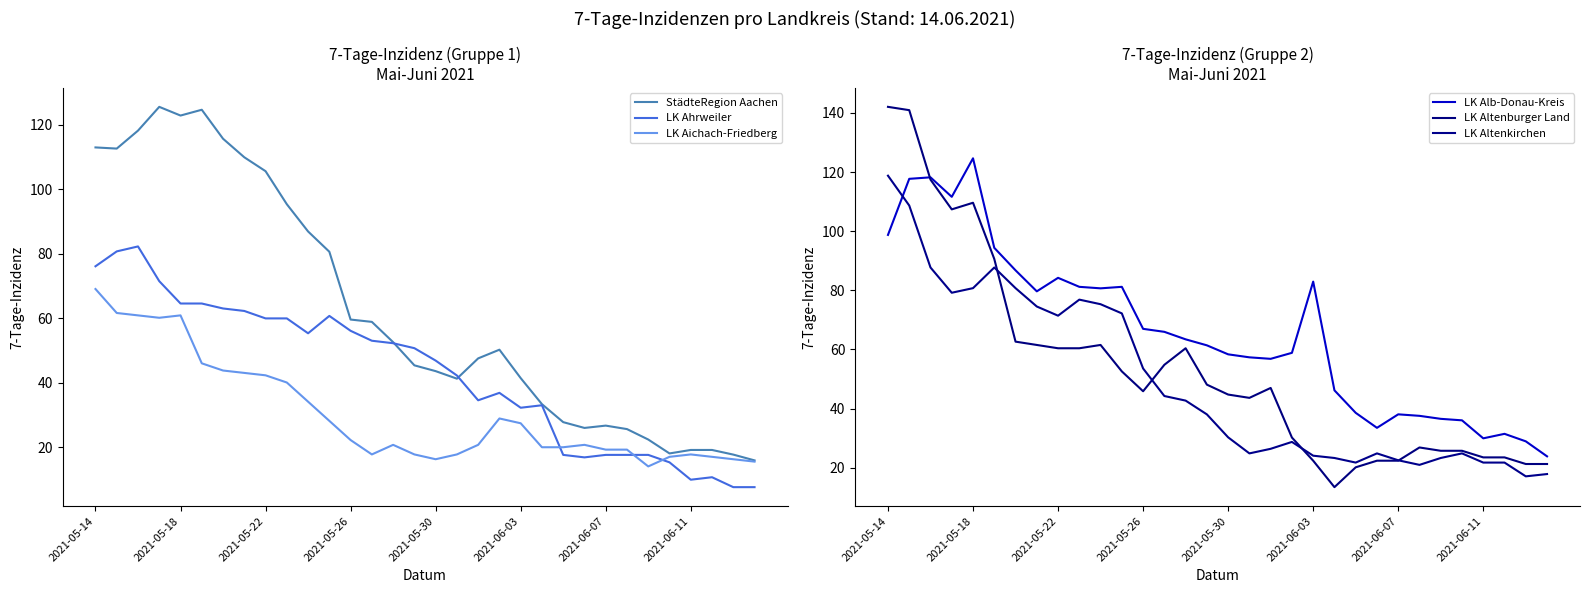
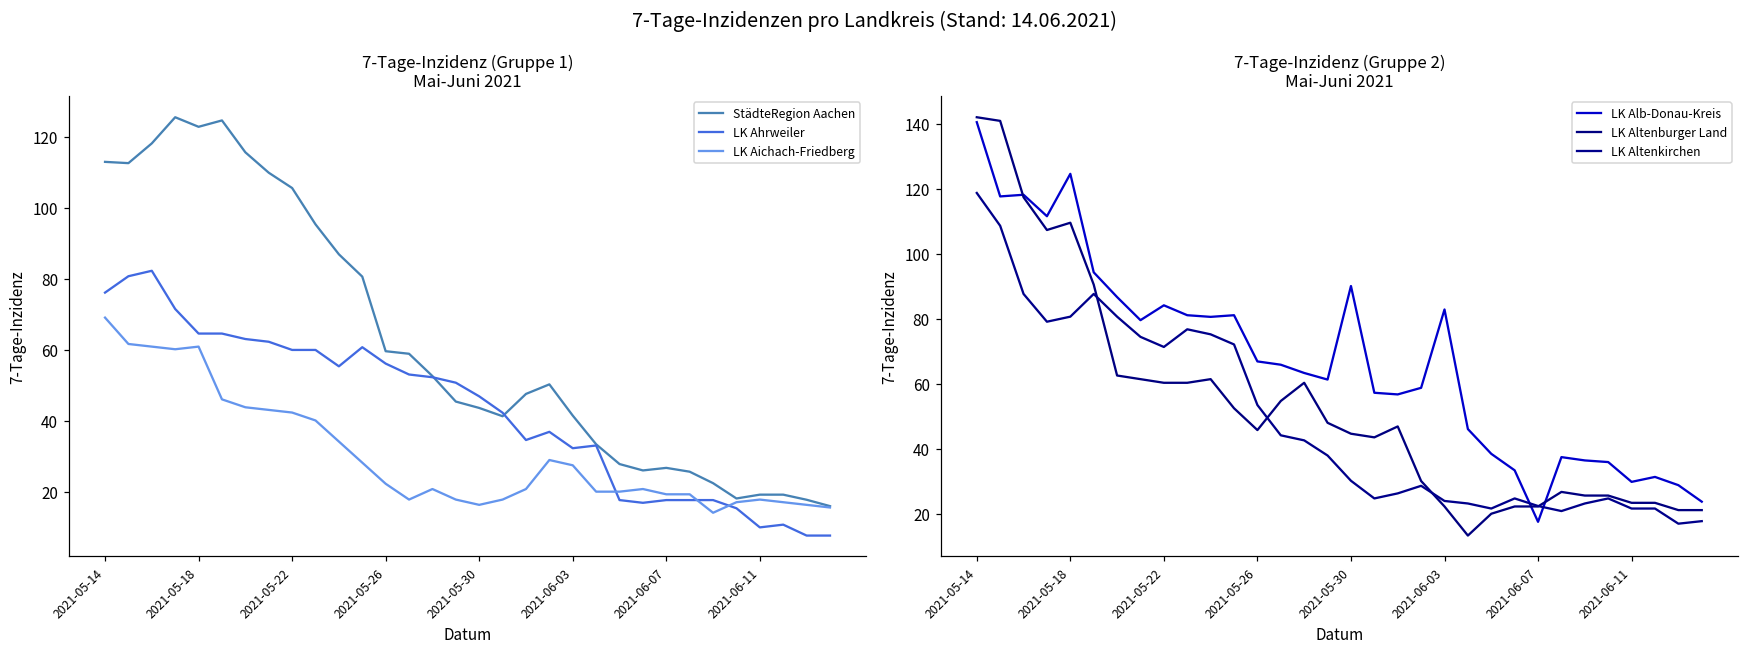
7-Tage-Inzidenz (Gruppe 2) Mai-Juni 2021, LK Alb-Donau-Kreis, 2021-05-14: 99 -> 141
7-Tage-Inzidenz (Gruppe 2) Mai-Juni 2021, LK Alb-Donau-Kreis, 2021-05-30: 58 -> 90
7-Tage-Inzidenz (Gruppe 2) Mai-Juni 2021, LK Alb-Donau-Kreis, 2021-06-07: 38 -> 18
